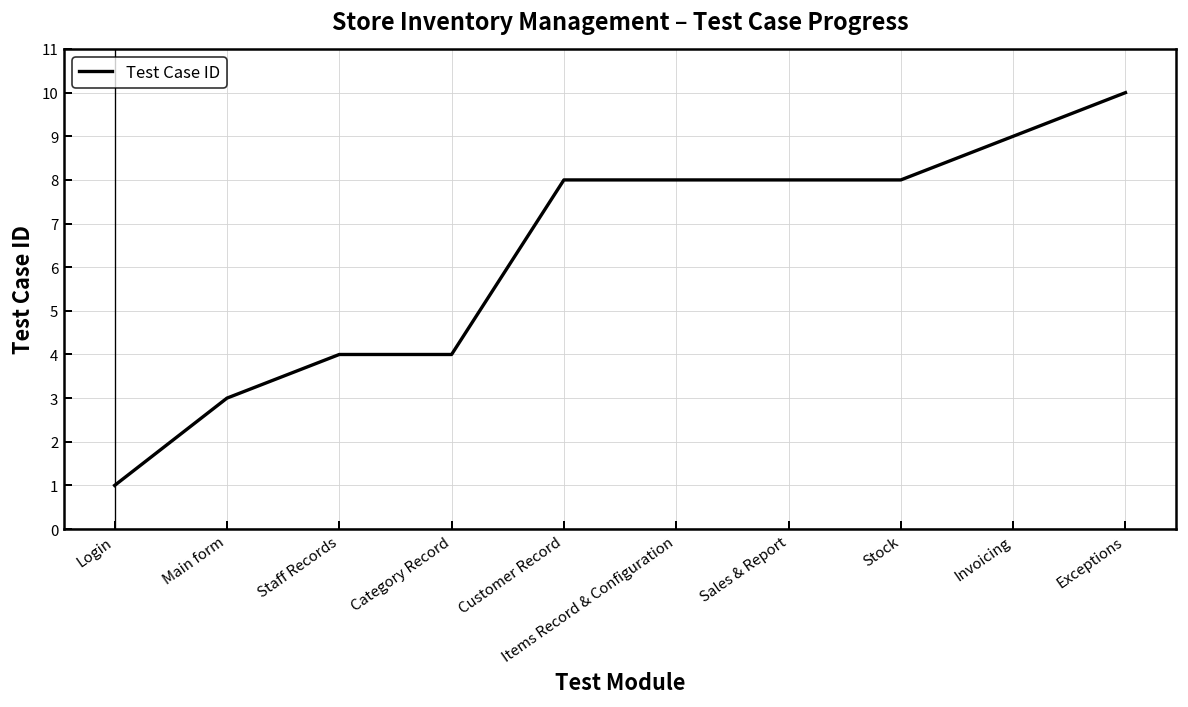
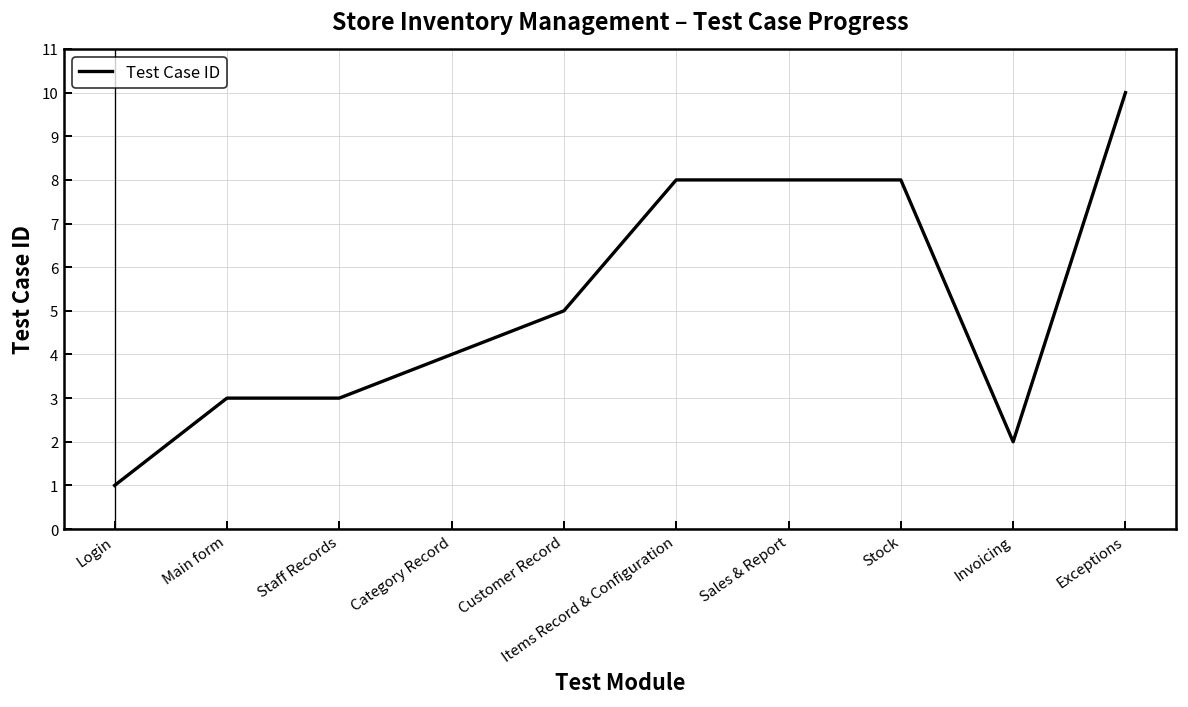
Staff Records: 4 -> 3
Customer Record: 8 -> 5
Invoicing: 9 -> 2
